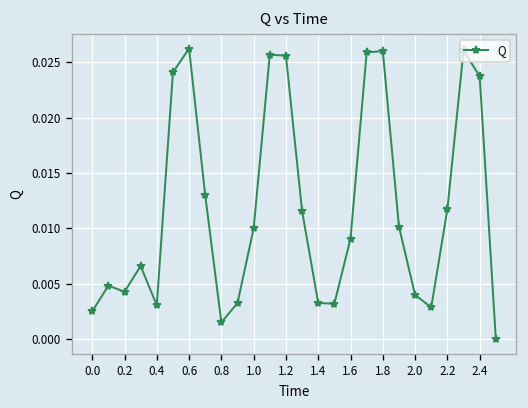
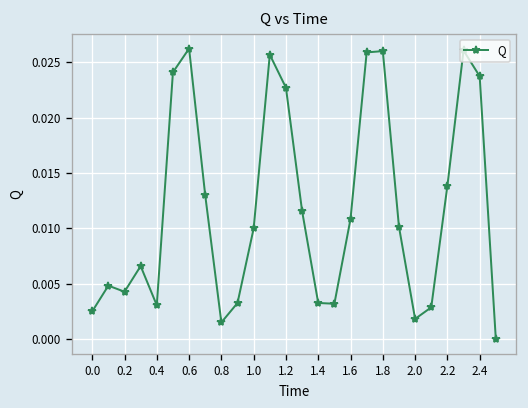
1.2: 0.026 -> 0.023
1.6: 0.009 -> 0.011
2.0: 0.004 -> 0.002
2.2: 0.012 -> 0.014
